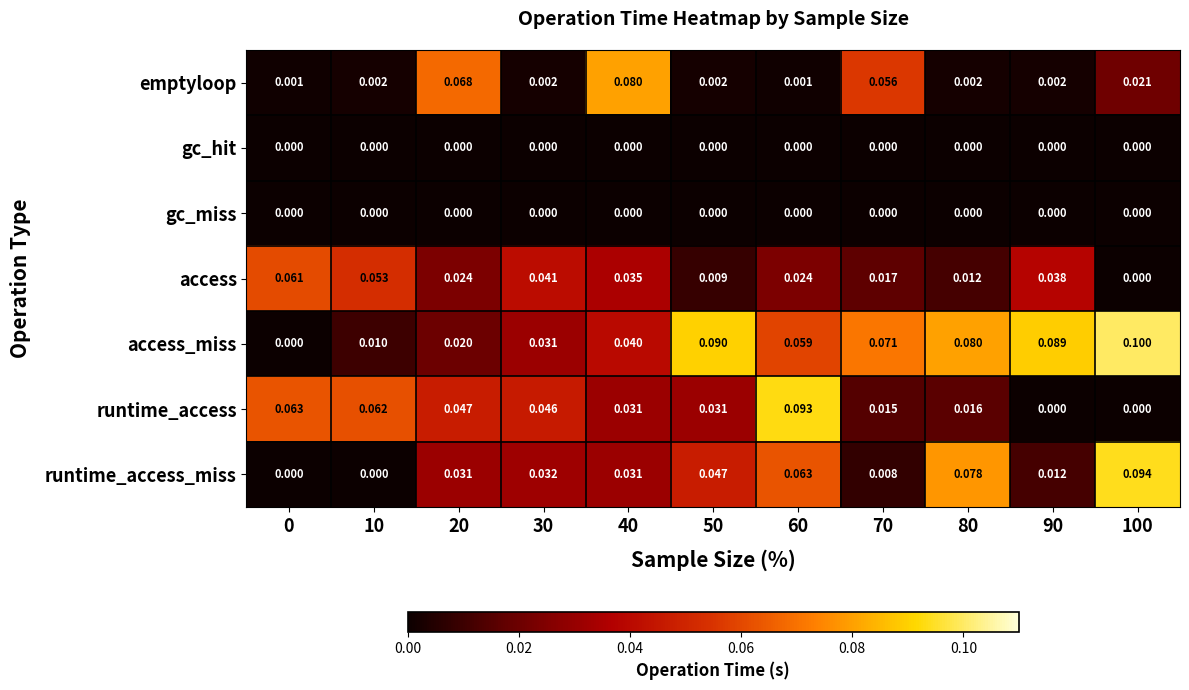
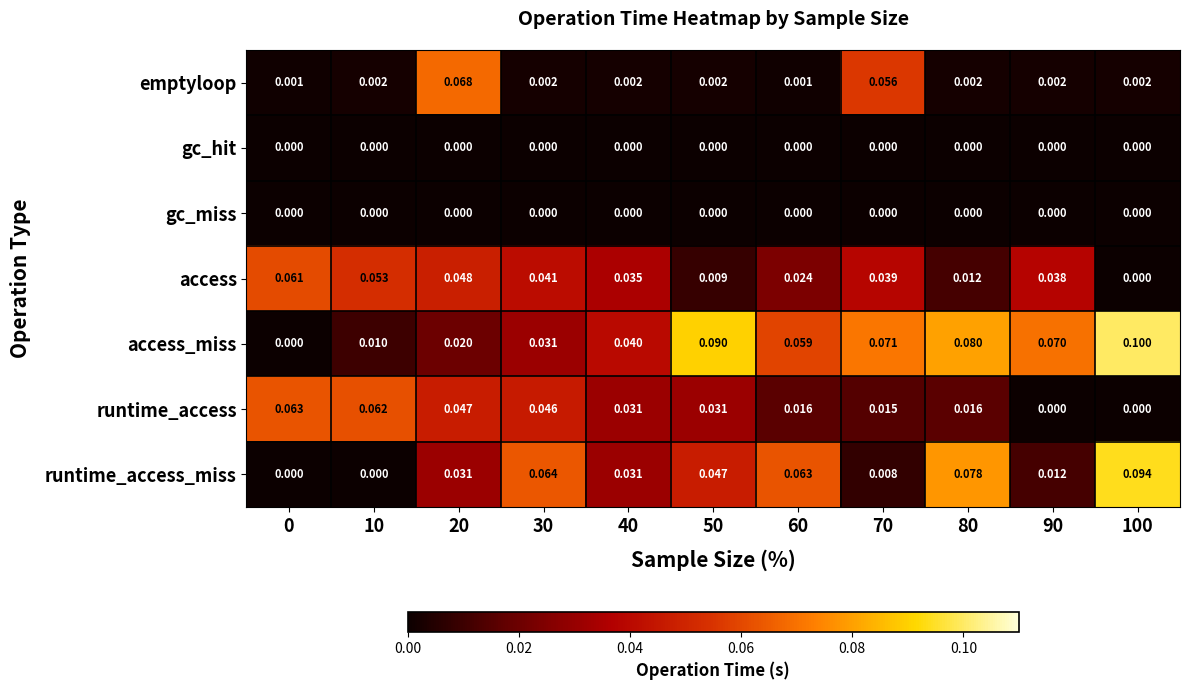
emptyloop, 40: 0.080 -> 0.002
emptyloop, 100: 0.021 -> 0.002
access, 20: 0.024 -> 0.048
access, 70: 0.017 -> 0.039
access_miss, 90: 0.089 -> 0.070
runtime_access, 60: 0.093 -> 0.016
runtime_access_miss, 30: 0.032 -> 0.064
